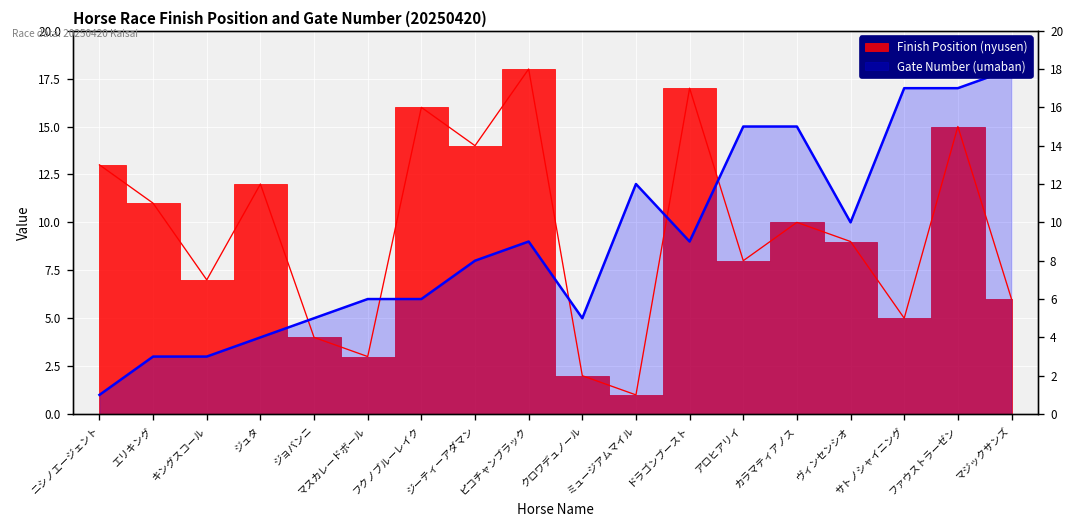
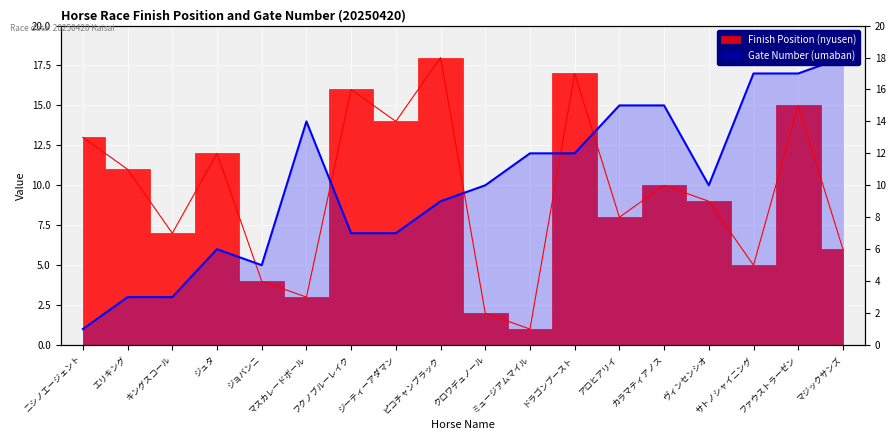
Gate Number (umaban), ジュタ: 4 -> 6
Gate Number (umaban), マスカレードボール: 6 -> 14
Gate Number (umaban), フクノブルーレイク: 6 -> 7
Gate Number (umaban), ジーティーアダマン: 8 -> 7
Gate Number (umaban), クロワデュノール: 5 -> 10
Gate Number (umaban), ドラゴンブースト: 9 -> 12
